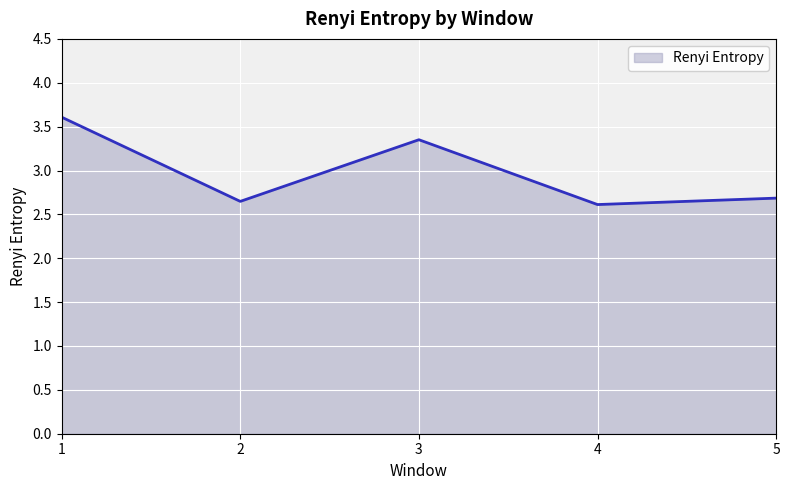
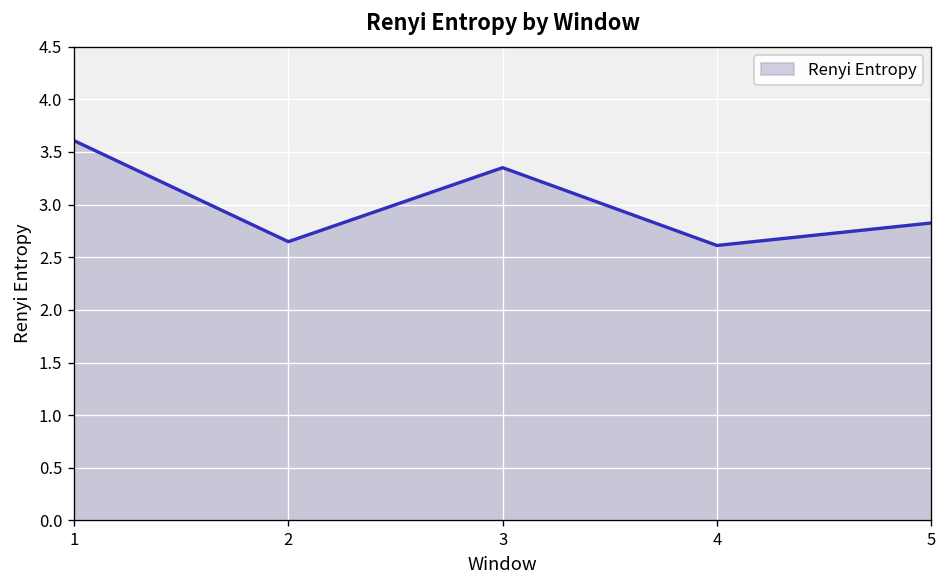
5: 2.7 -> 2.8
